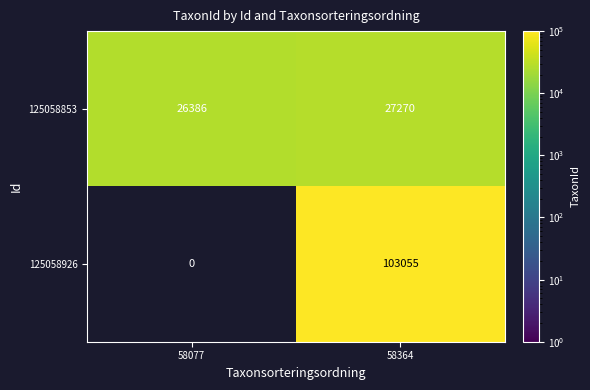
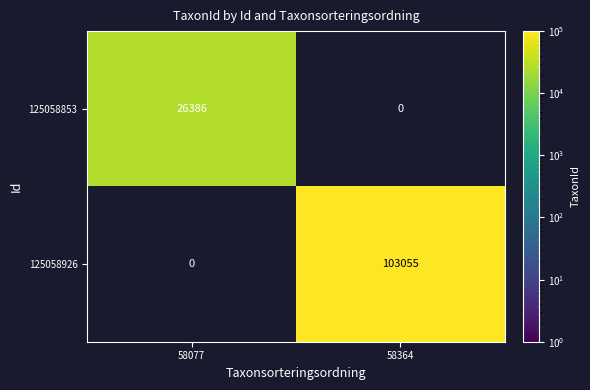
125058853, 58364: 27270 -> 0
